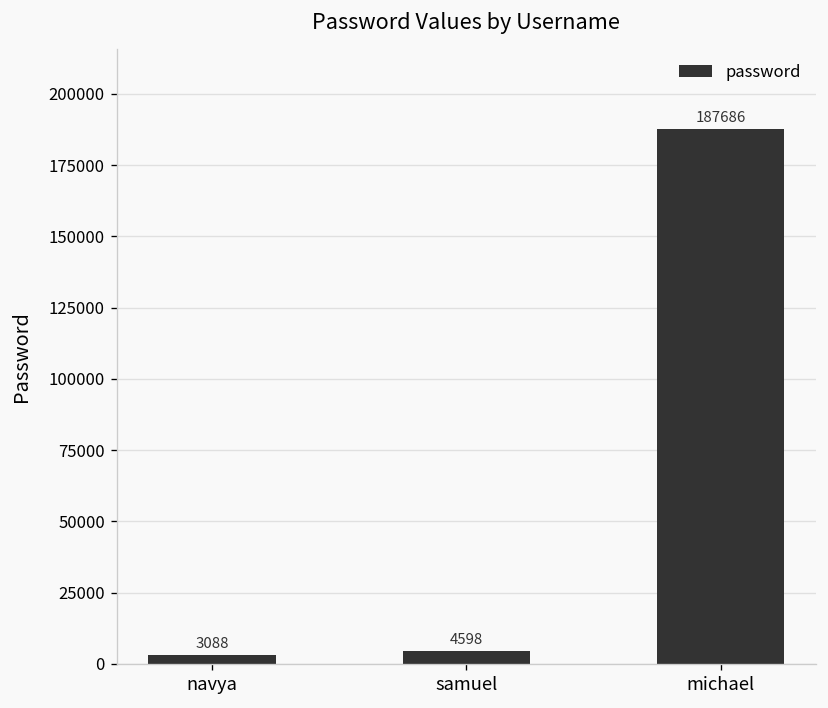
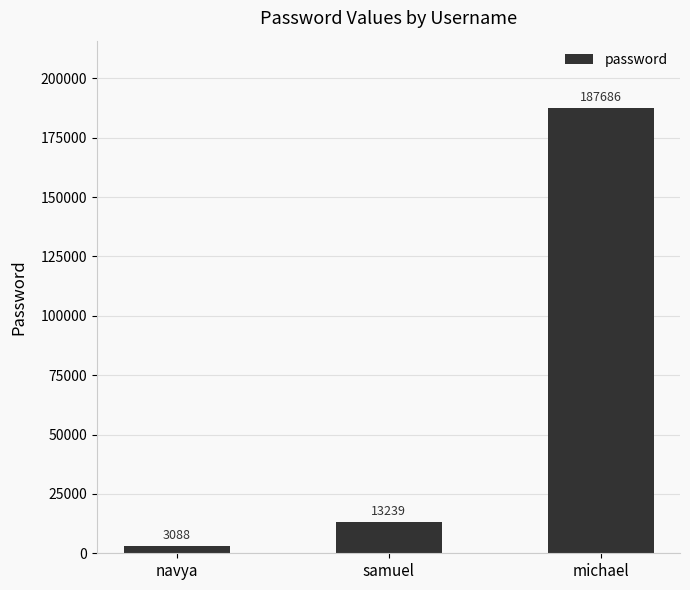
samuel: 4598 -> 13239
